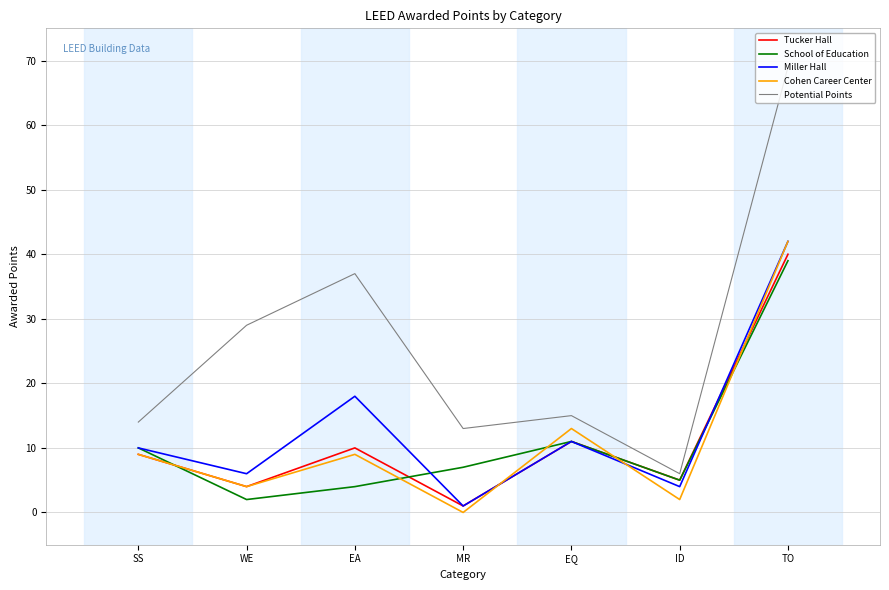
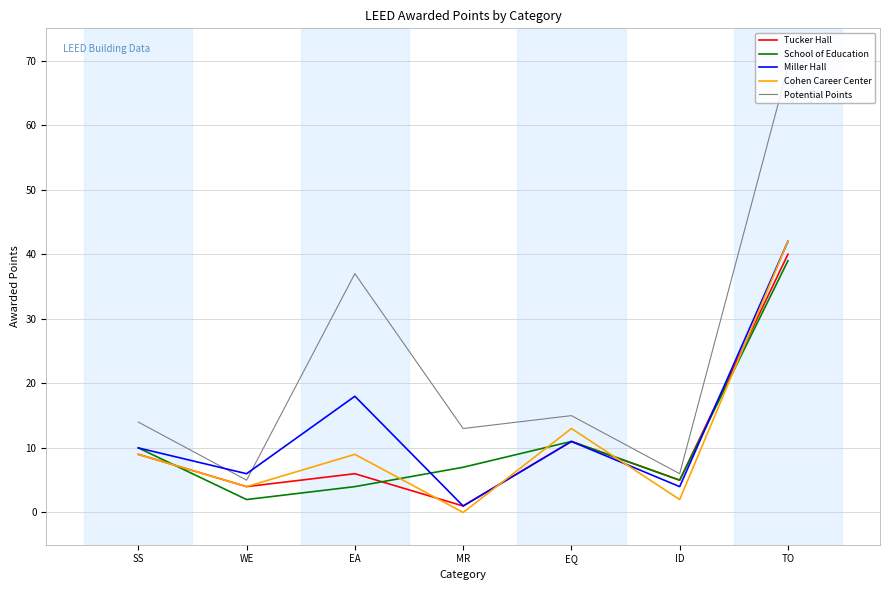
Potential Points, WE: 29 -> 5
Tucker Hall, EA: 10 -> 6
